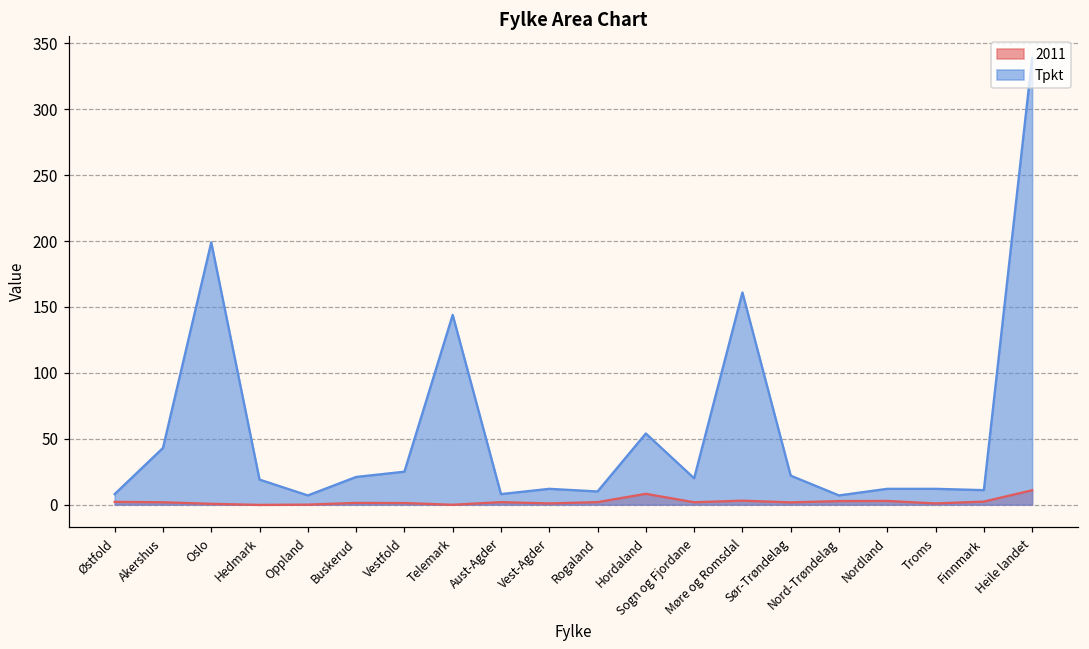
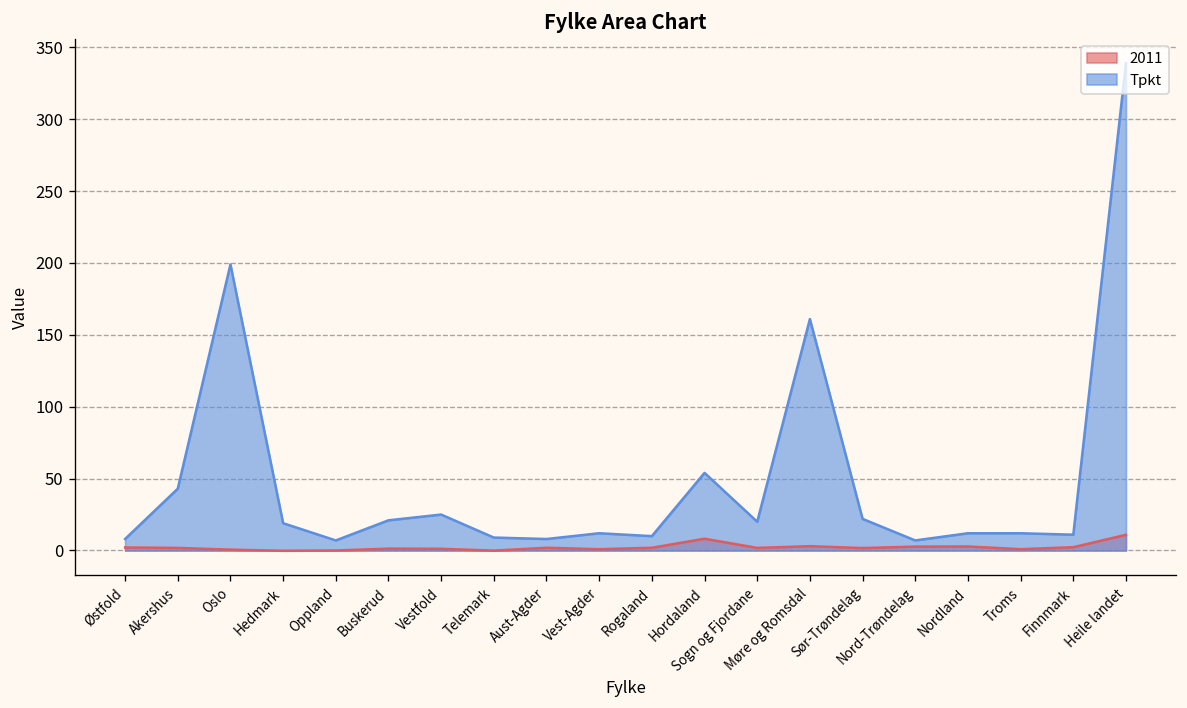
Tpkt, Telemark: 144 -> 9
